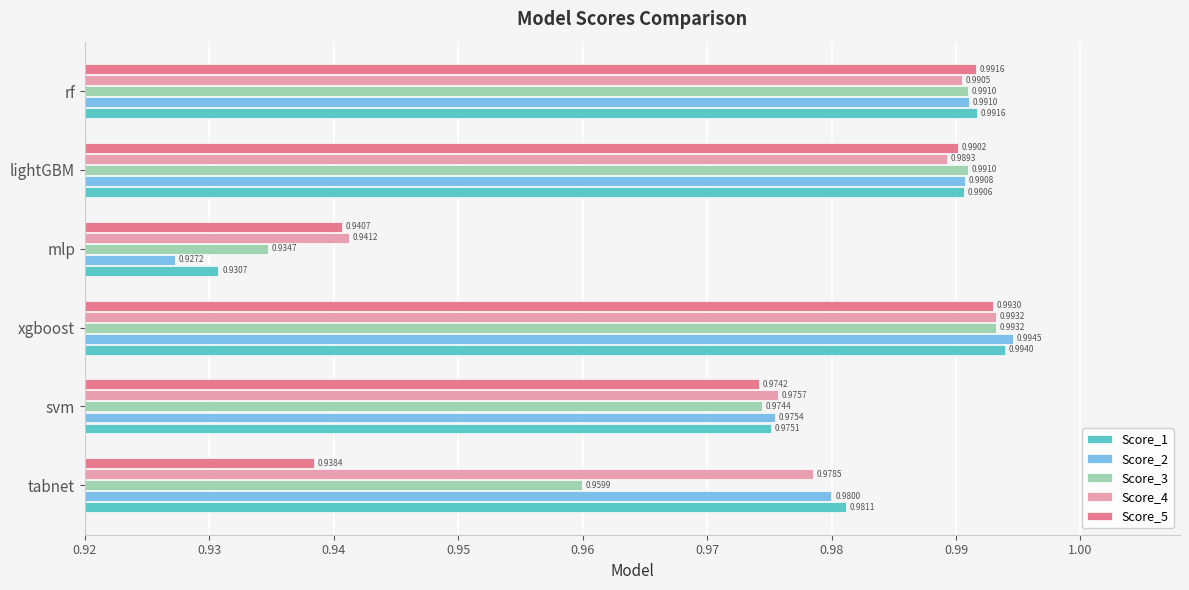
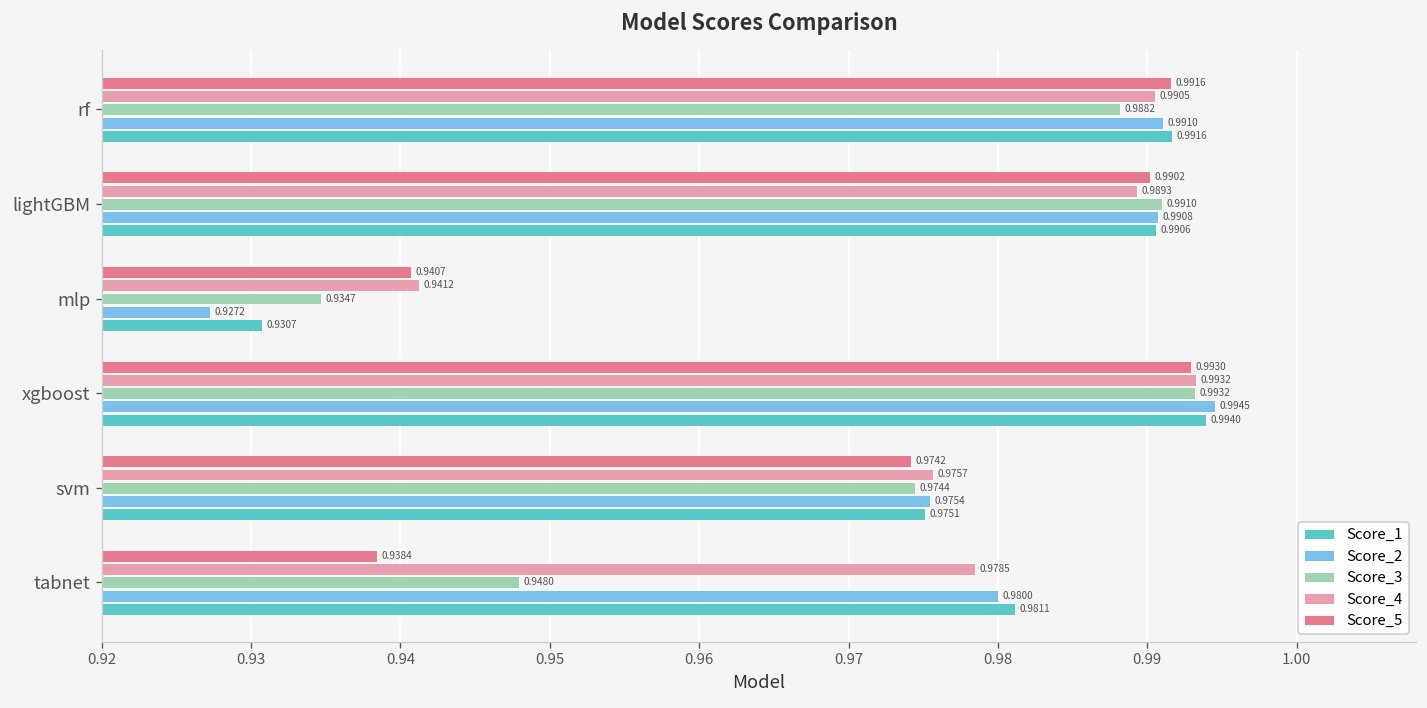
Score_3, rf: 0.9910 -> 0.9882
Score_3, tabnet: 0.9599 -> 0.9480
